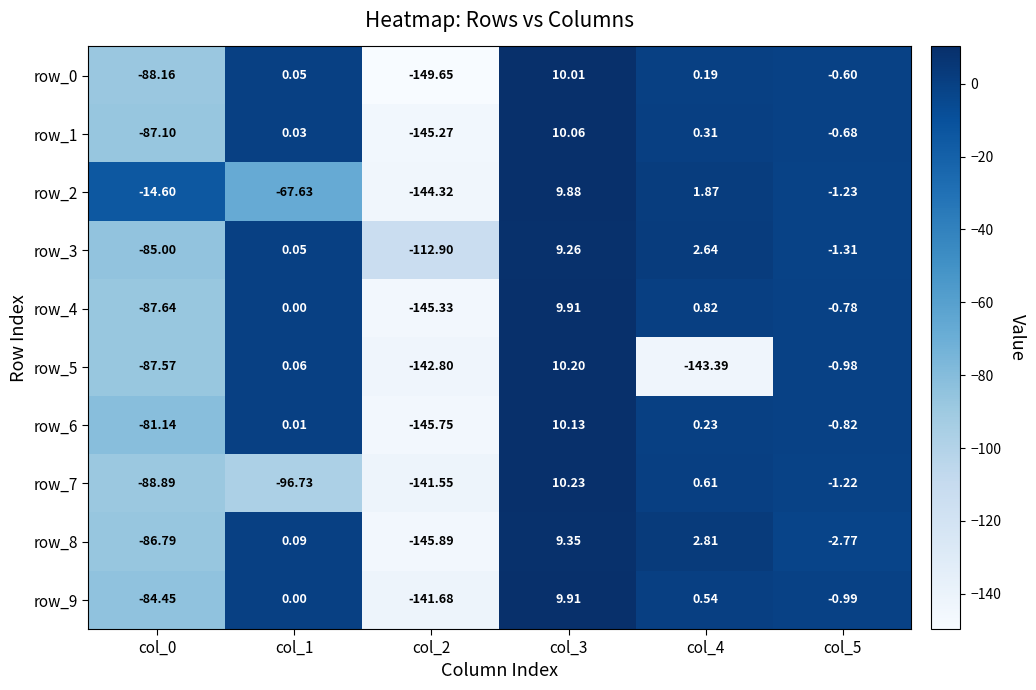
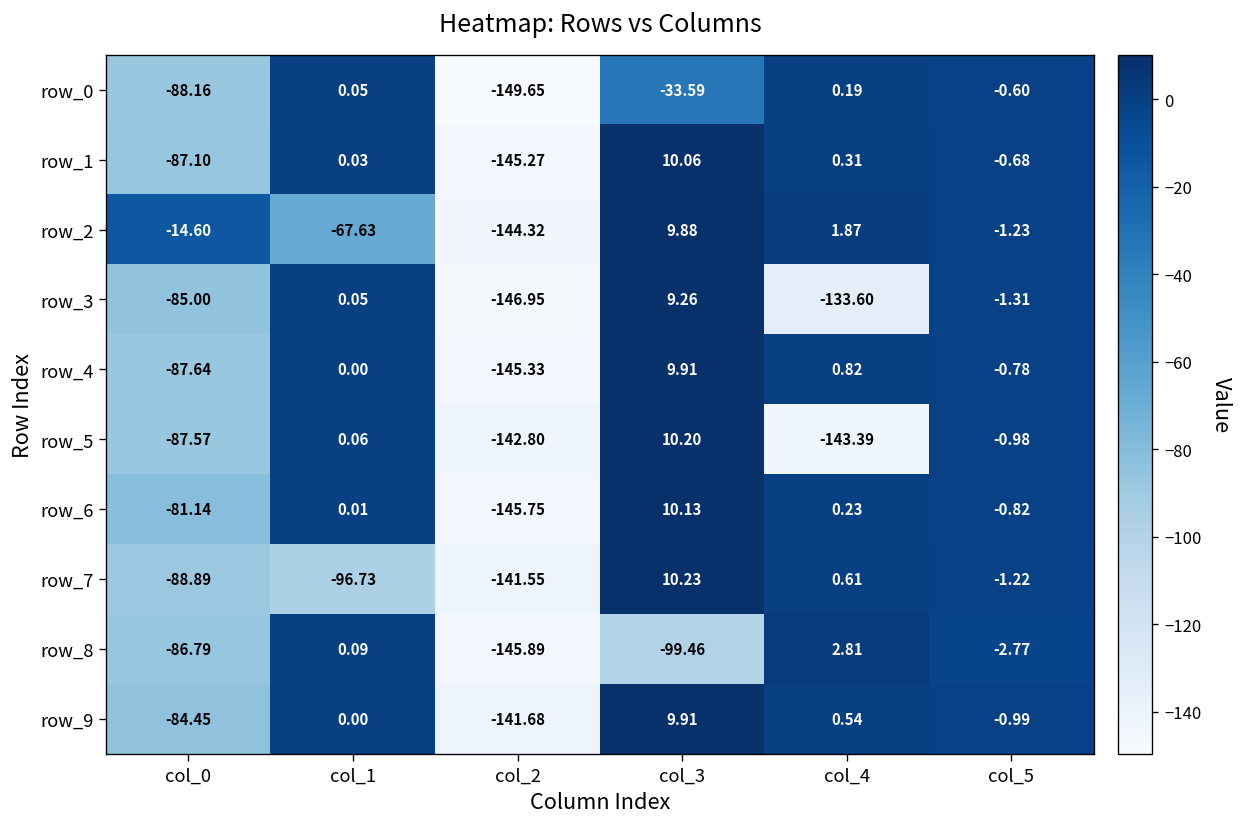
row_0, col_3: 10.01 -> -33.59
row_3, col_2: -112.90 -> -146.95
row_3, col_4: 2.64 -> -133.60
row_8, col_3: 9.35 -> -99.46
